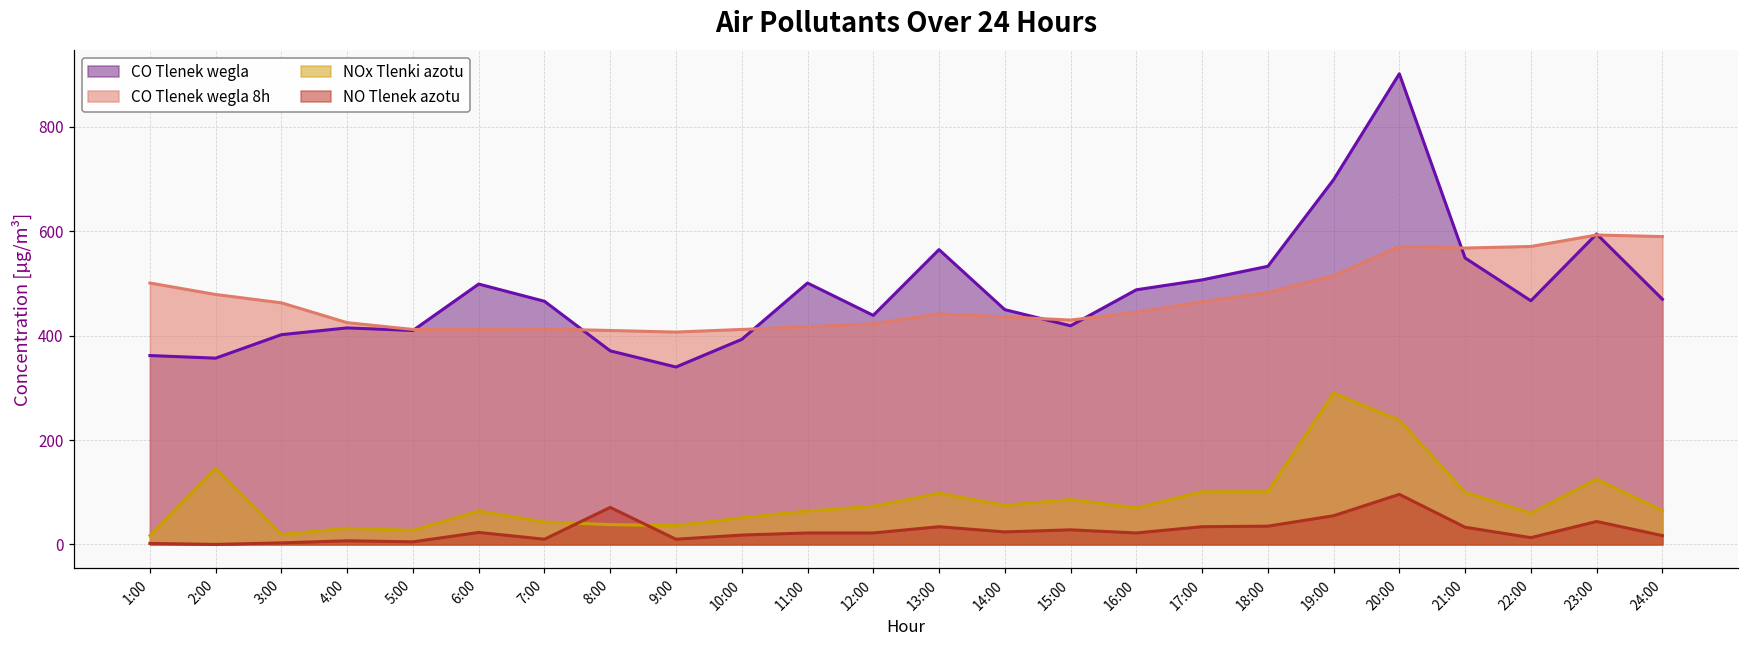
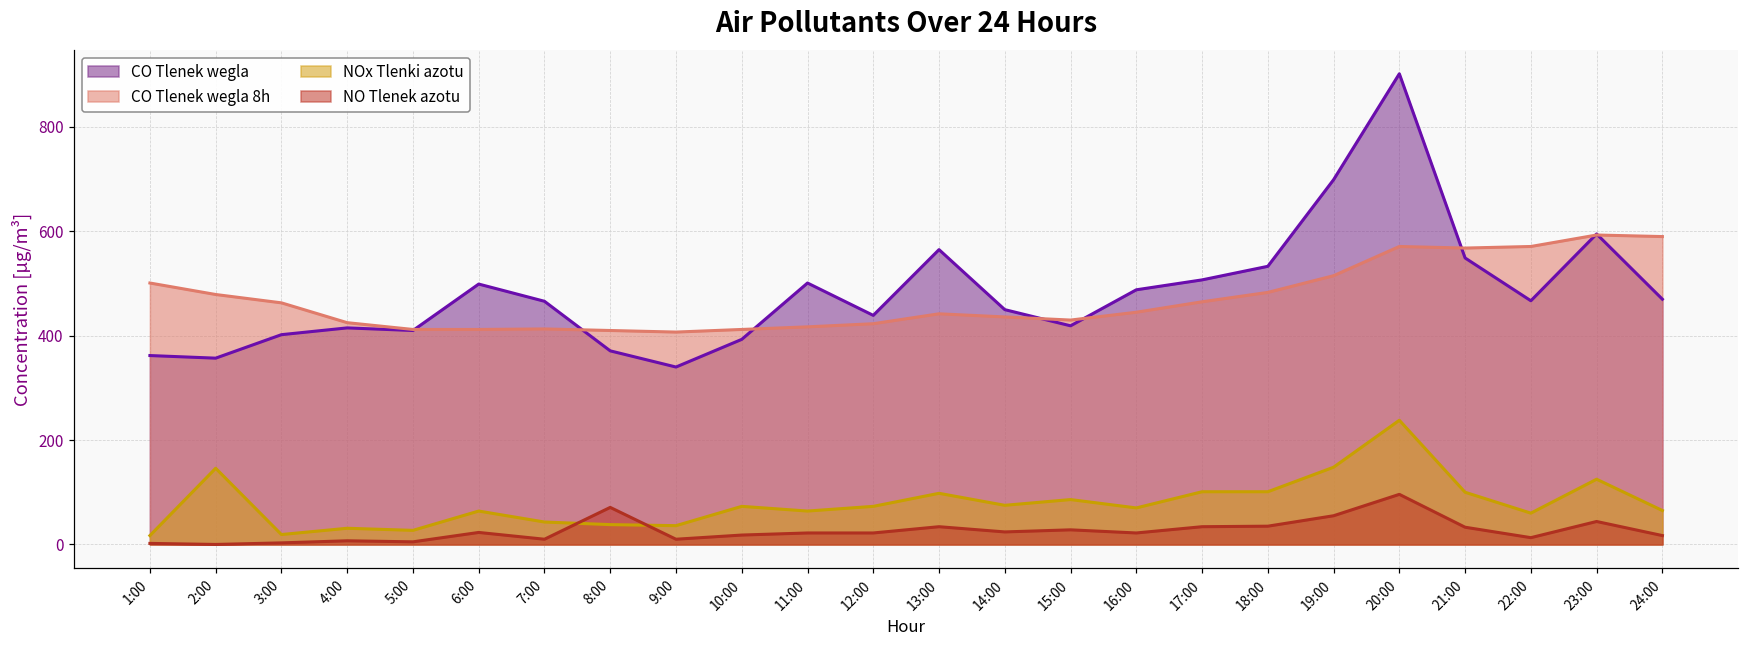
NOx Tlenki azotu, 10:00: 50 -> 70
NOx Tlenki azotu, 19:00: 290 -> 150
